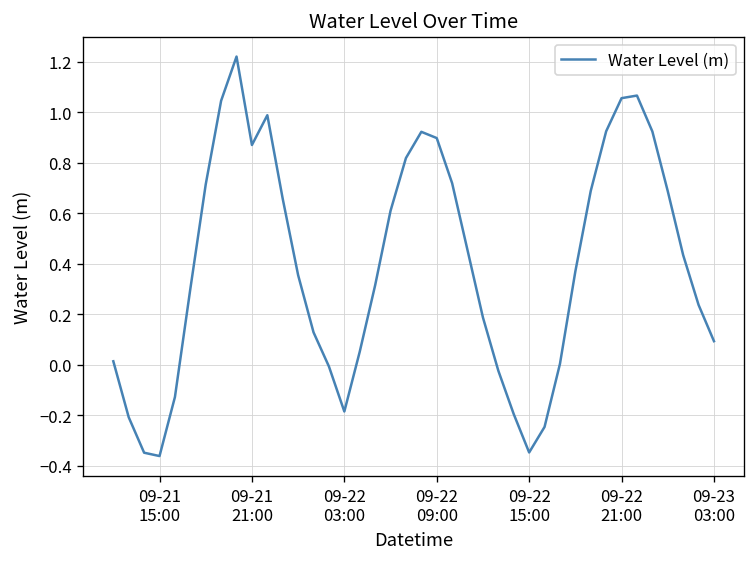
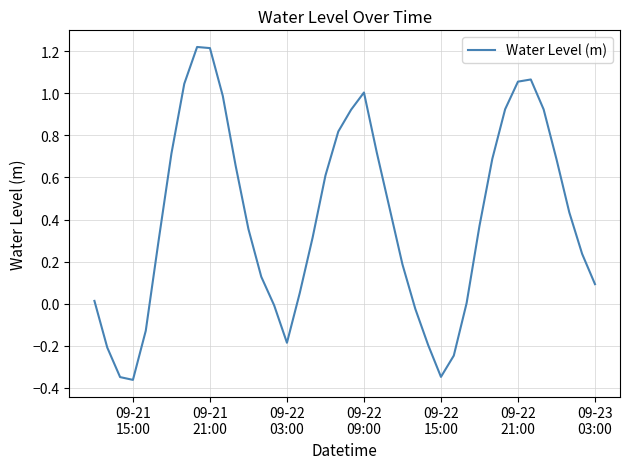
09-21 21:00: 0.87 -> 1.21
09-22 09:00: 0.90 -> 1.00
